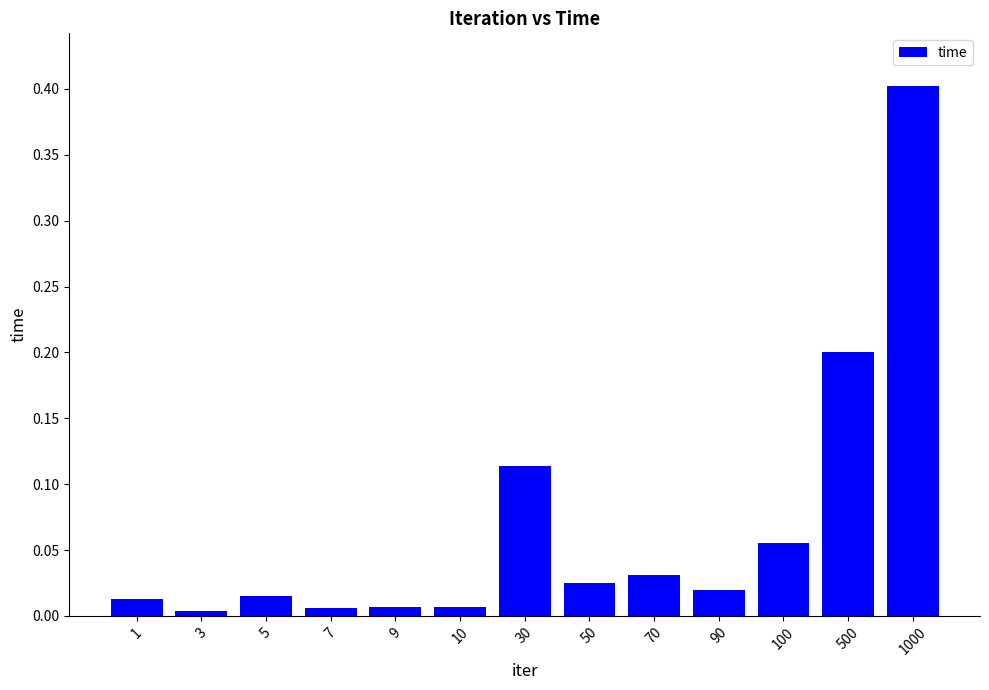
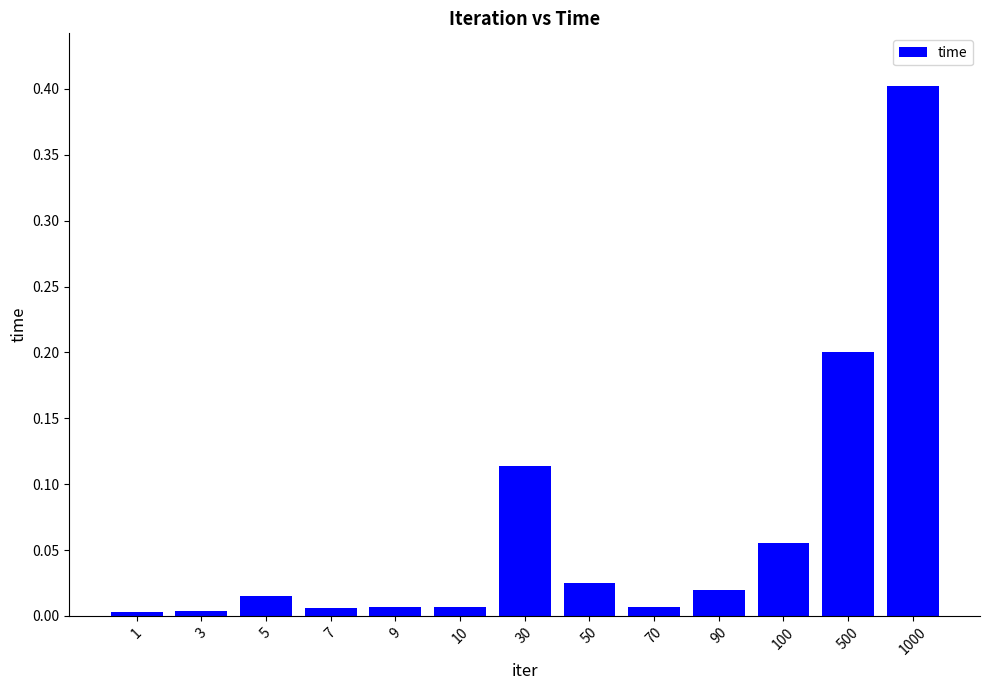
1: 0.013 -> 0.003
70: 0.031 -> 0.007
